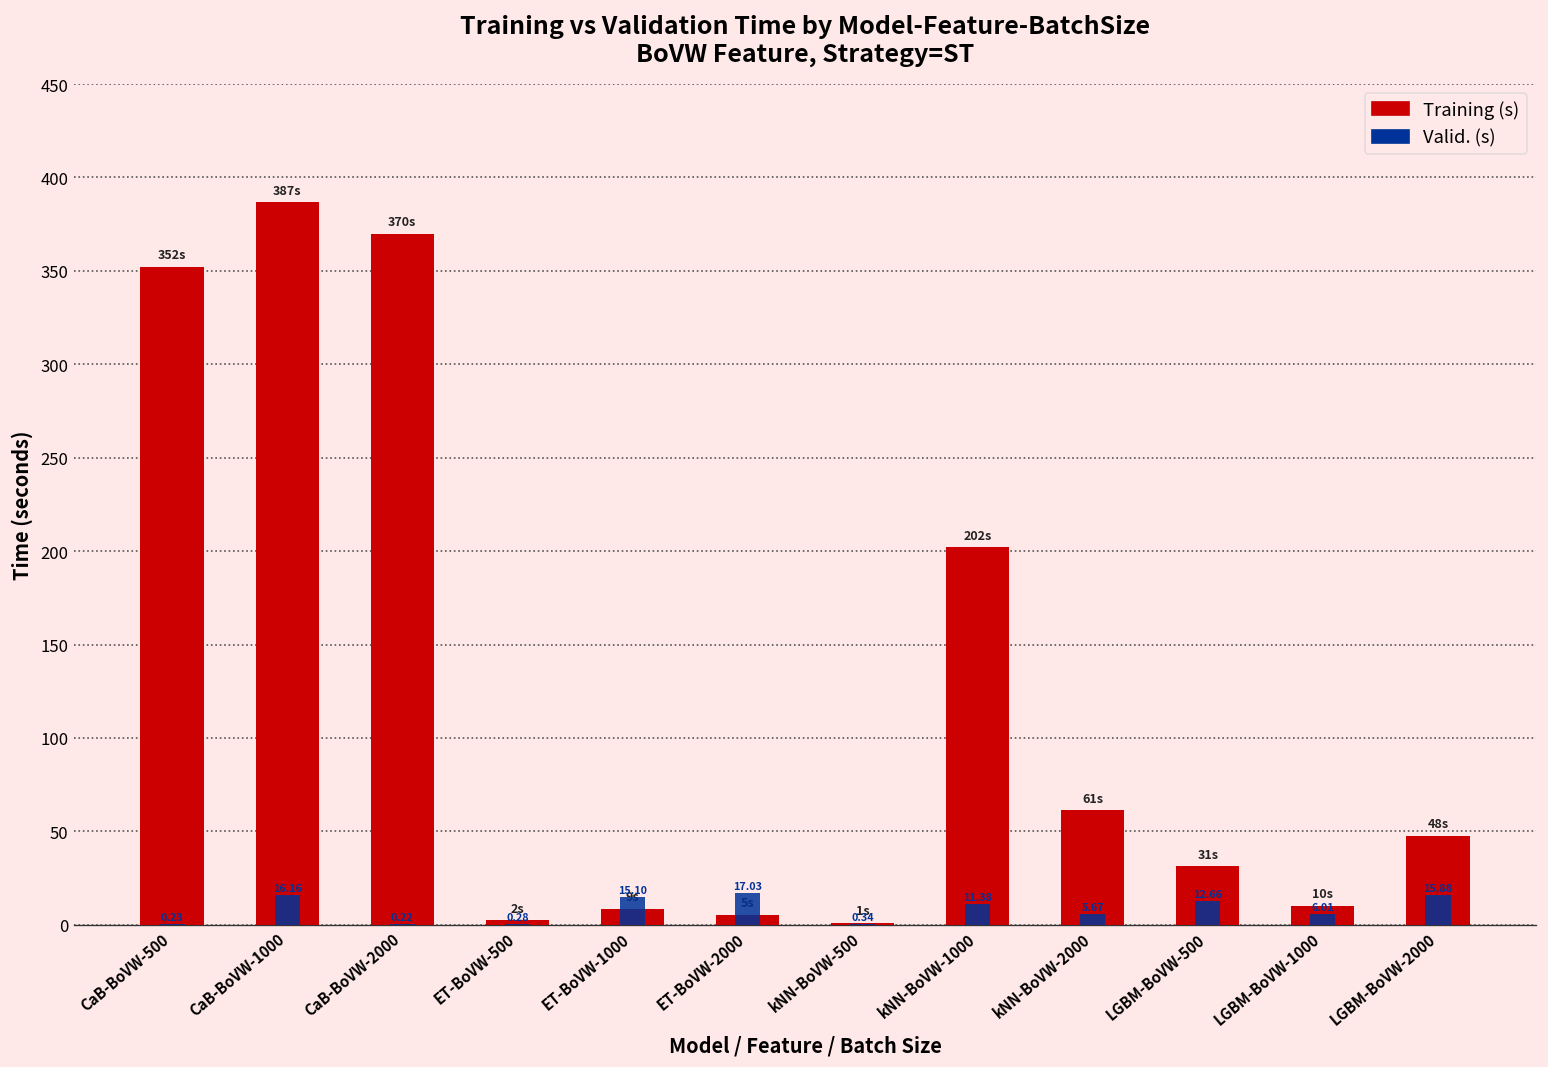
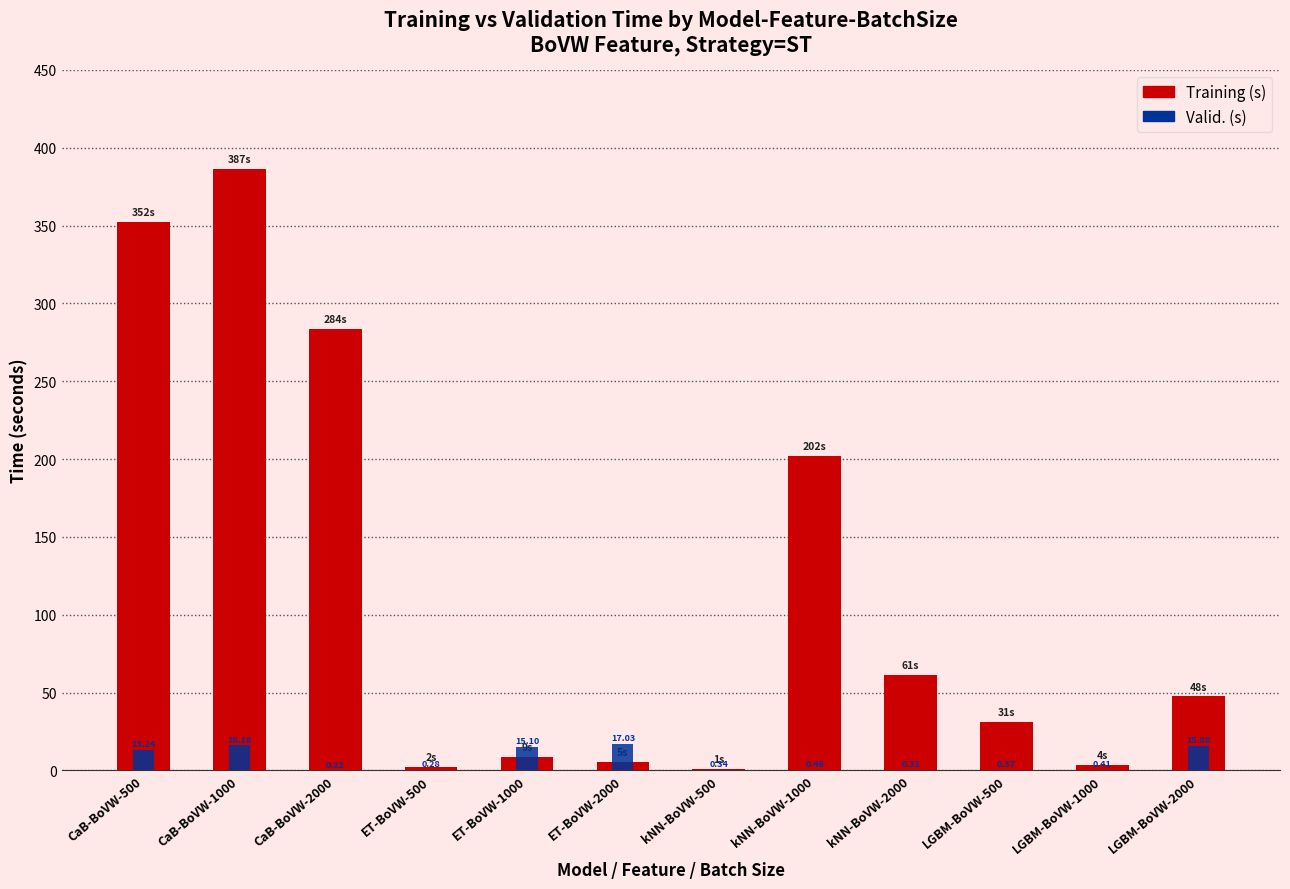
Valid. (s), CaB-BoVW-500: 0.23 -> 13.24
Training (s), CaB-BoVW-2000: 370s -> 284s
Valid. (s), kNN-BoVW-1000: 11.38 -> 0.46
Valid. (s), kNN-BoVW-2000: 5.67 -> 0.31
Valid. (s), LGBM-BoVW-500: 12.66 -> 0.37
Training (s), LGBM-BoVW-1000: 10s -> 4s
Valid. (s), LGBM-BoVW-1000: 6.01 -> 0.41
